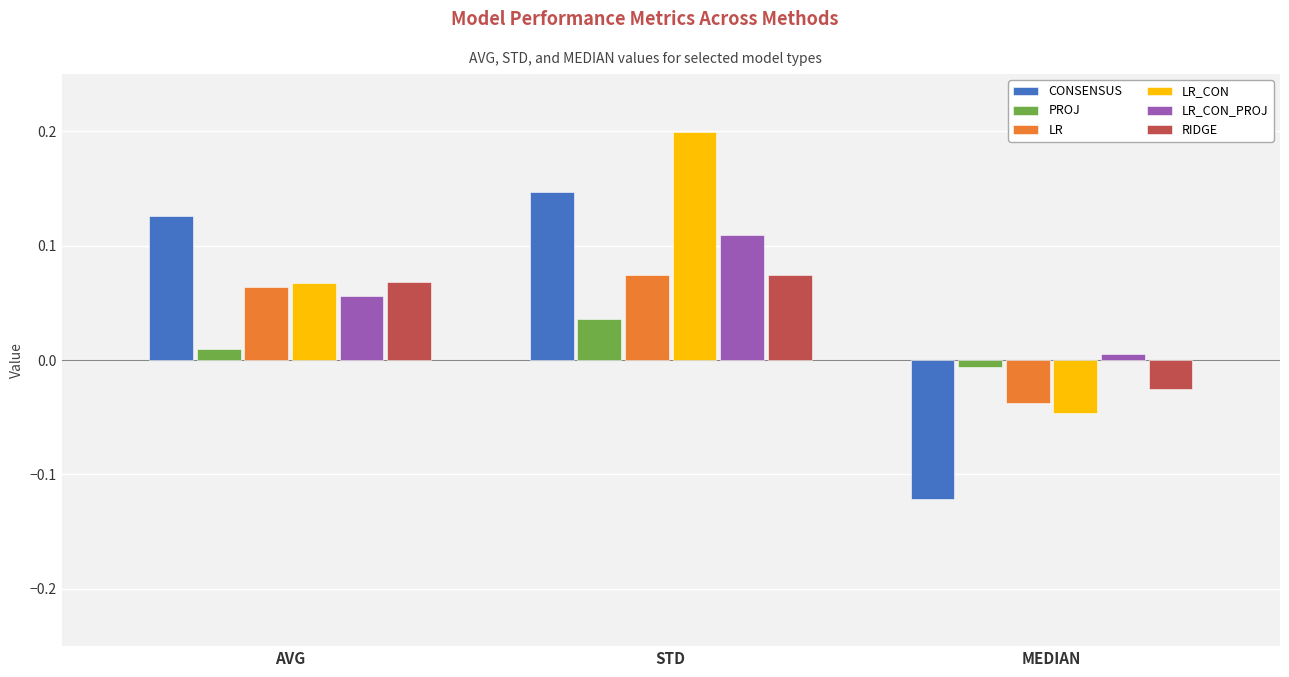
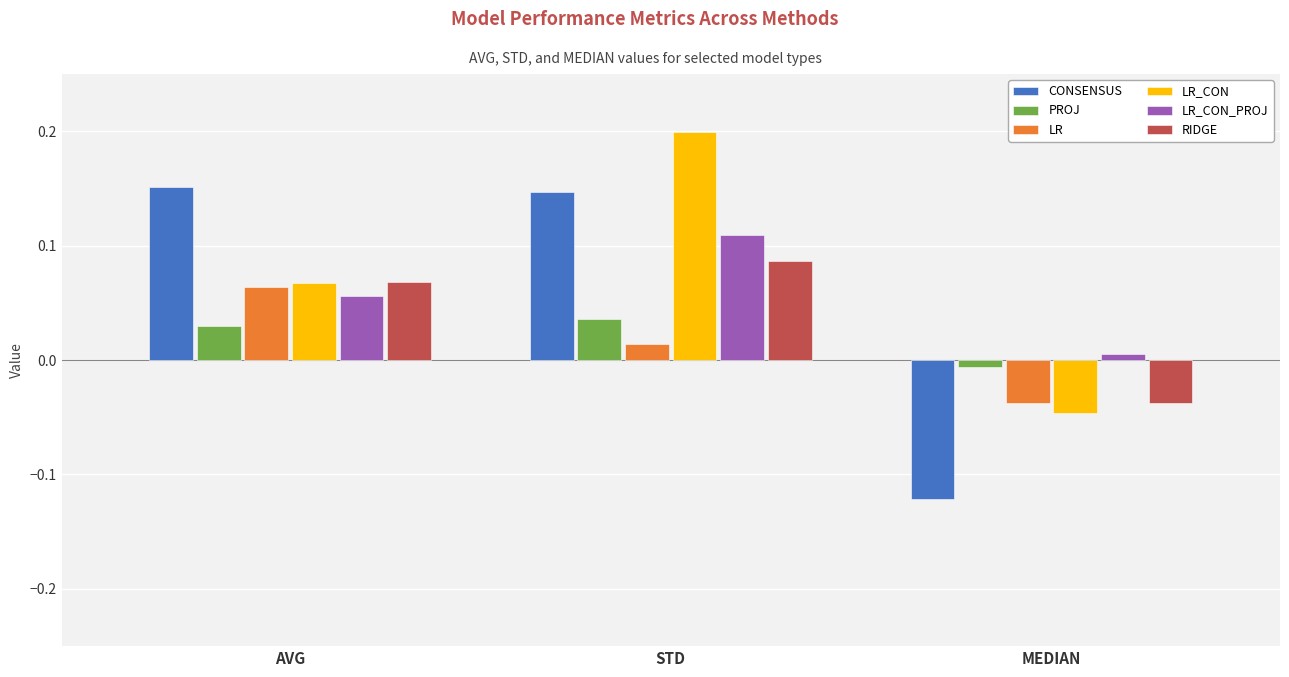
CONSENSUS, AVG: 0.126 -> 0.151
PROJ, AVG: 0.009 -> 0.030
LR, STD: 0.074 -> 0.014
RIDGE, STD: 0.074 -> 0.086
RIDGE, MEDIAN: -0.026 -> -0.038
